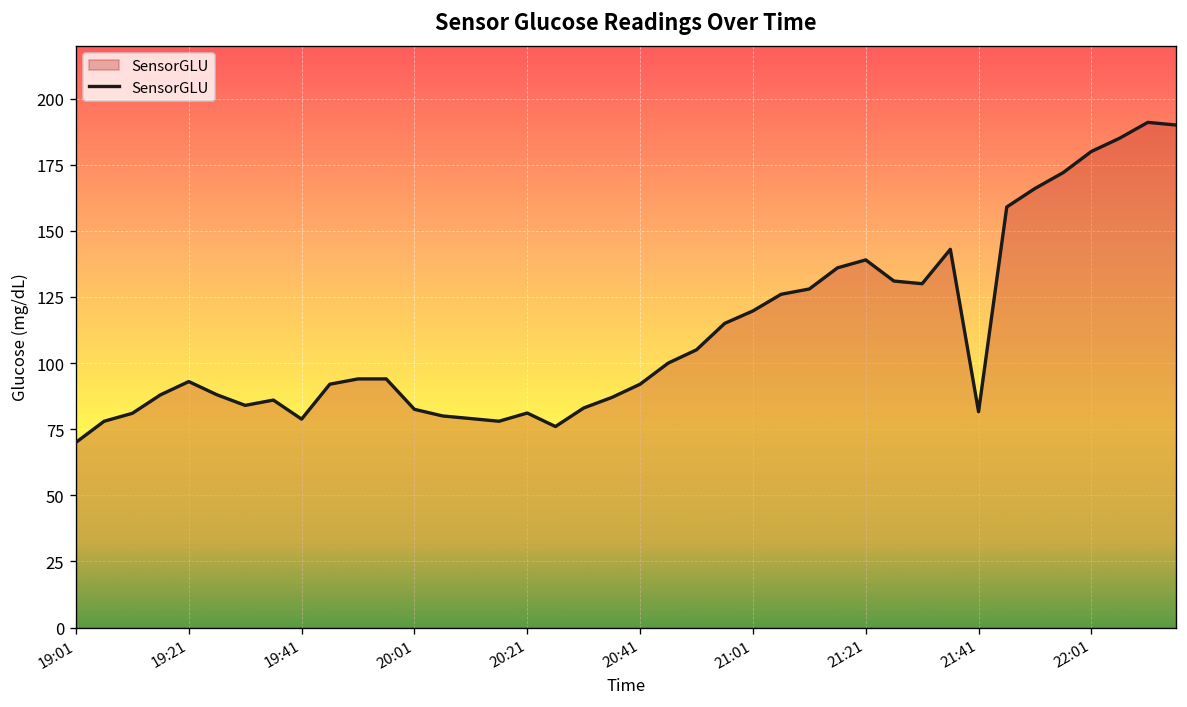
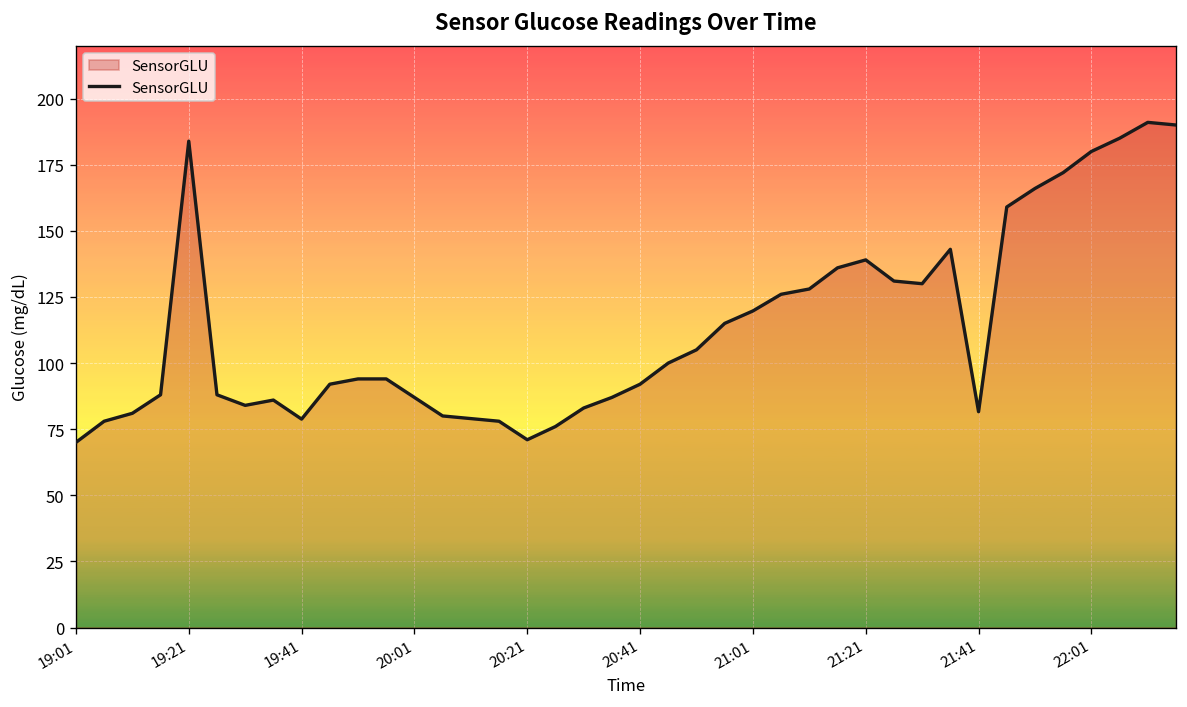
19:21: 93 -> 184
20:01: 83 -> 87
20:21: 81 -> 71
